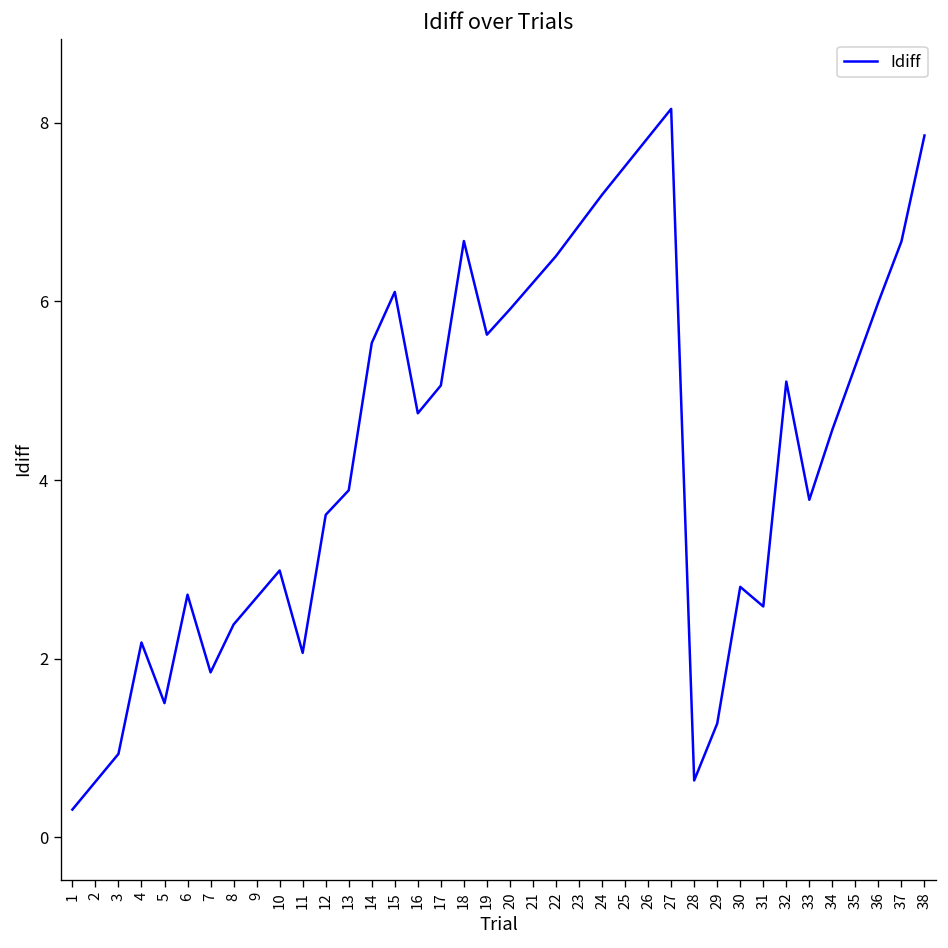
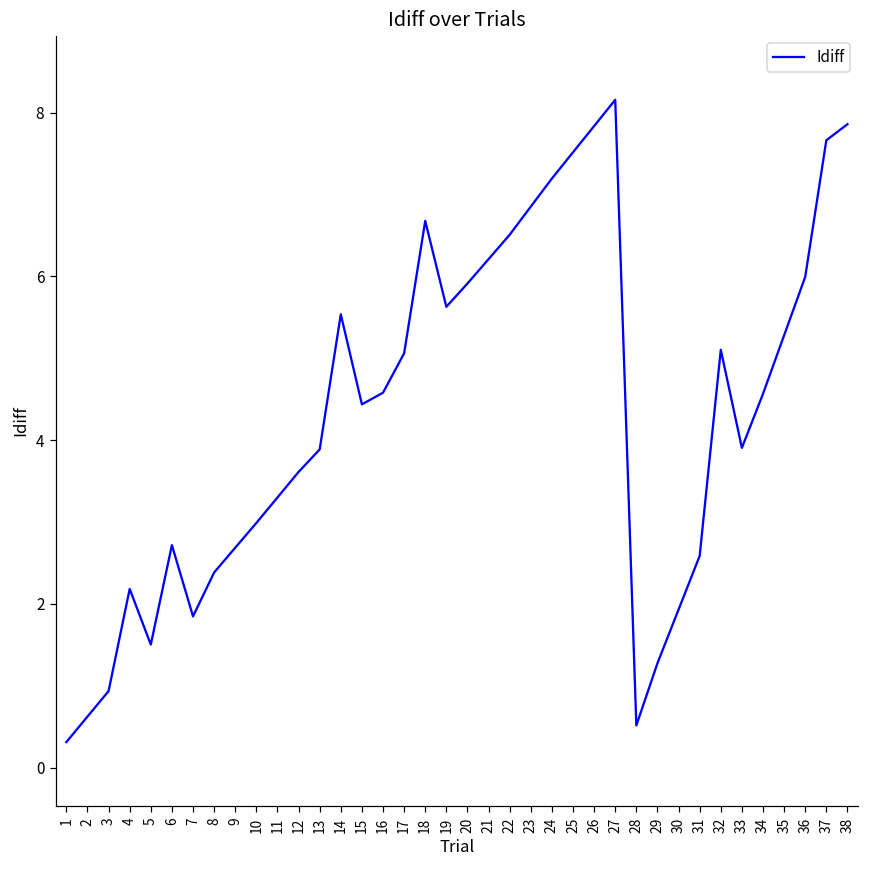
11: 2.1 -> 3.3
15: 6.1 -> 4.4
16: 4.7 -> 4.6
28: 0.6 -> 0.5
30: 2.8 -> 1.9
33: 3.8 -> 3.9
37: 6.7 -> 7.7
